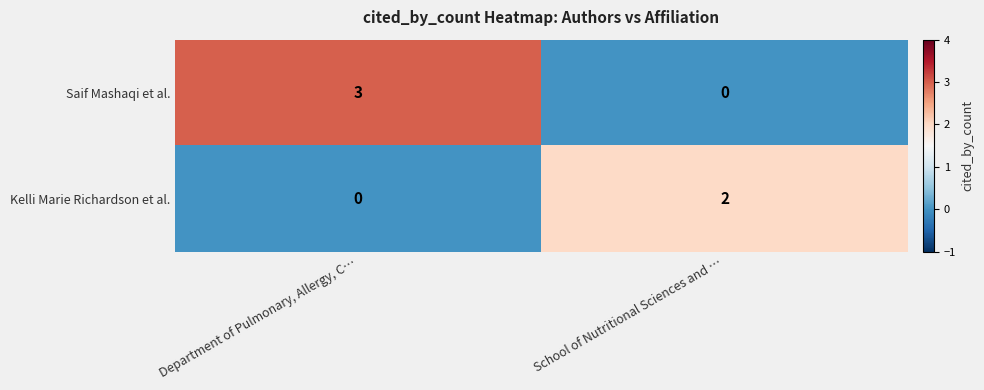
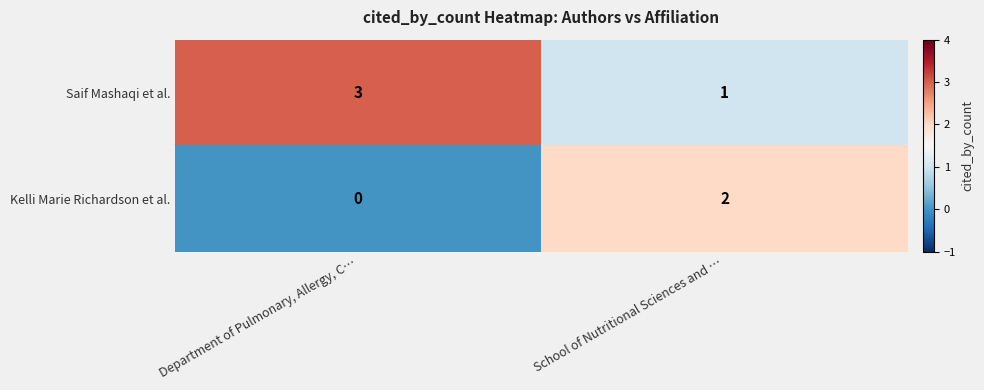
Saif Mashaqi et al., School of Nutritional Sciences and …: 0 -> 1
